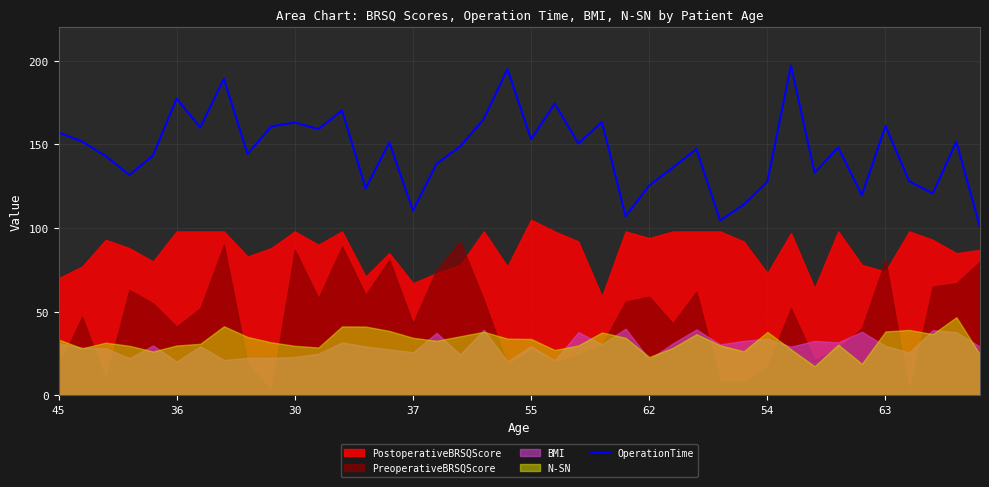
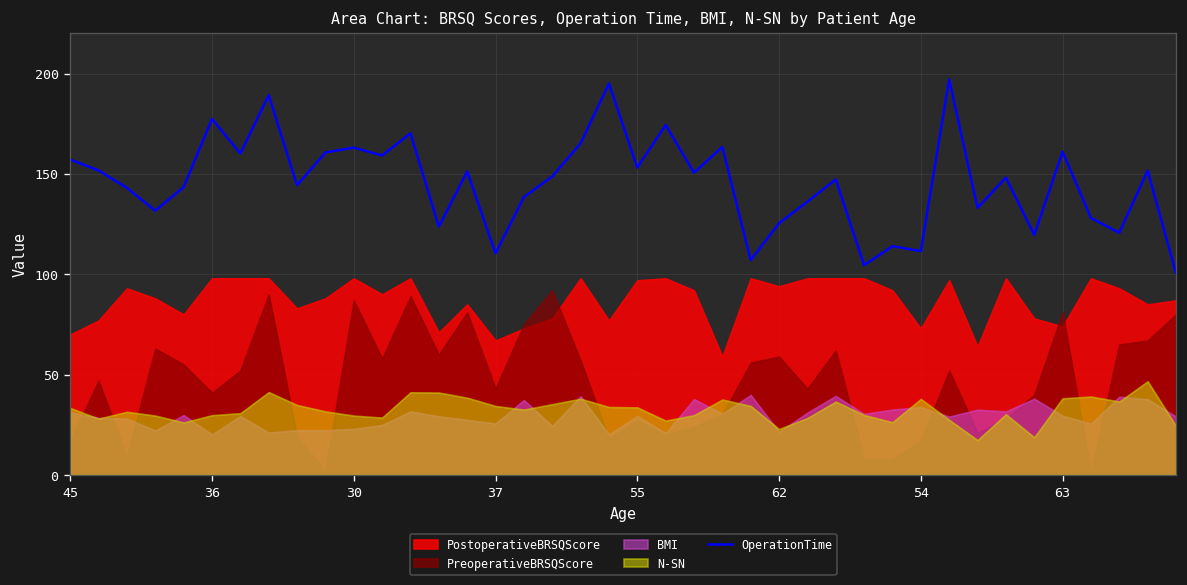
PostoperativeBRSQScore, 55: 105 -> 97
OperationTime, 54: 128 -> 112
